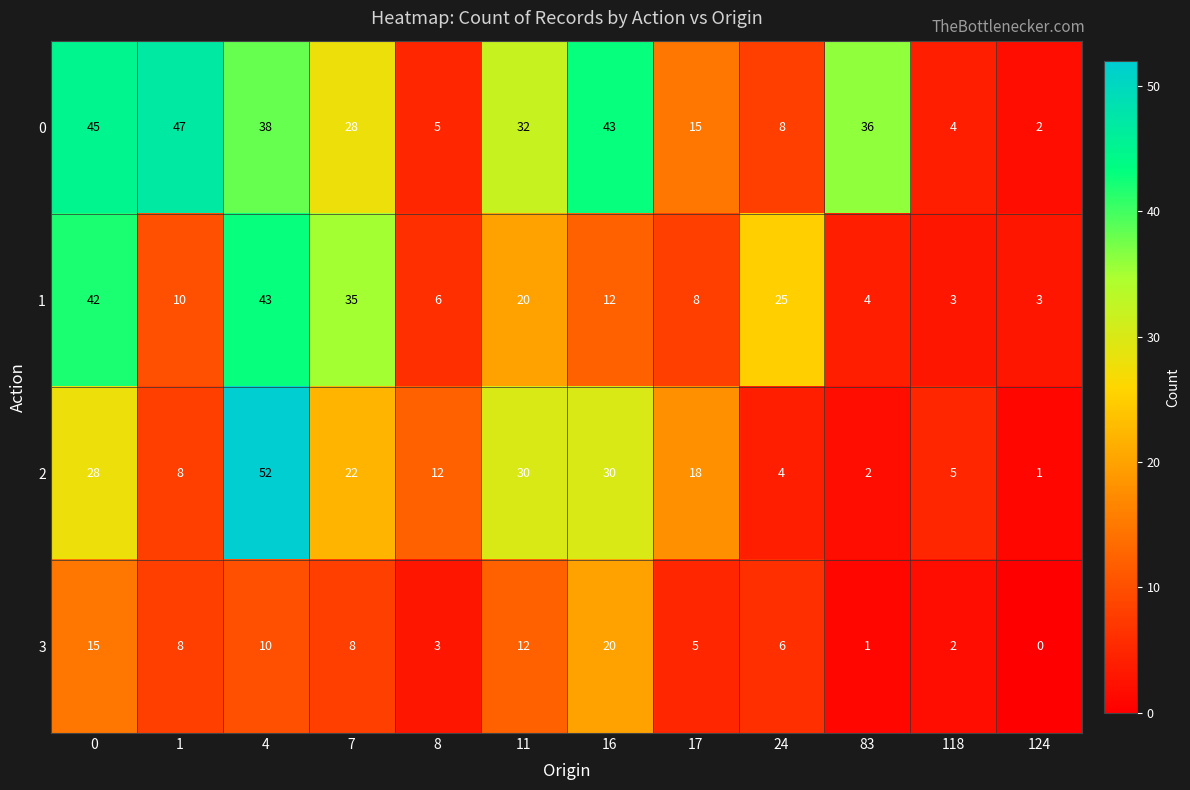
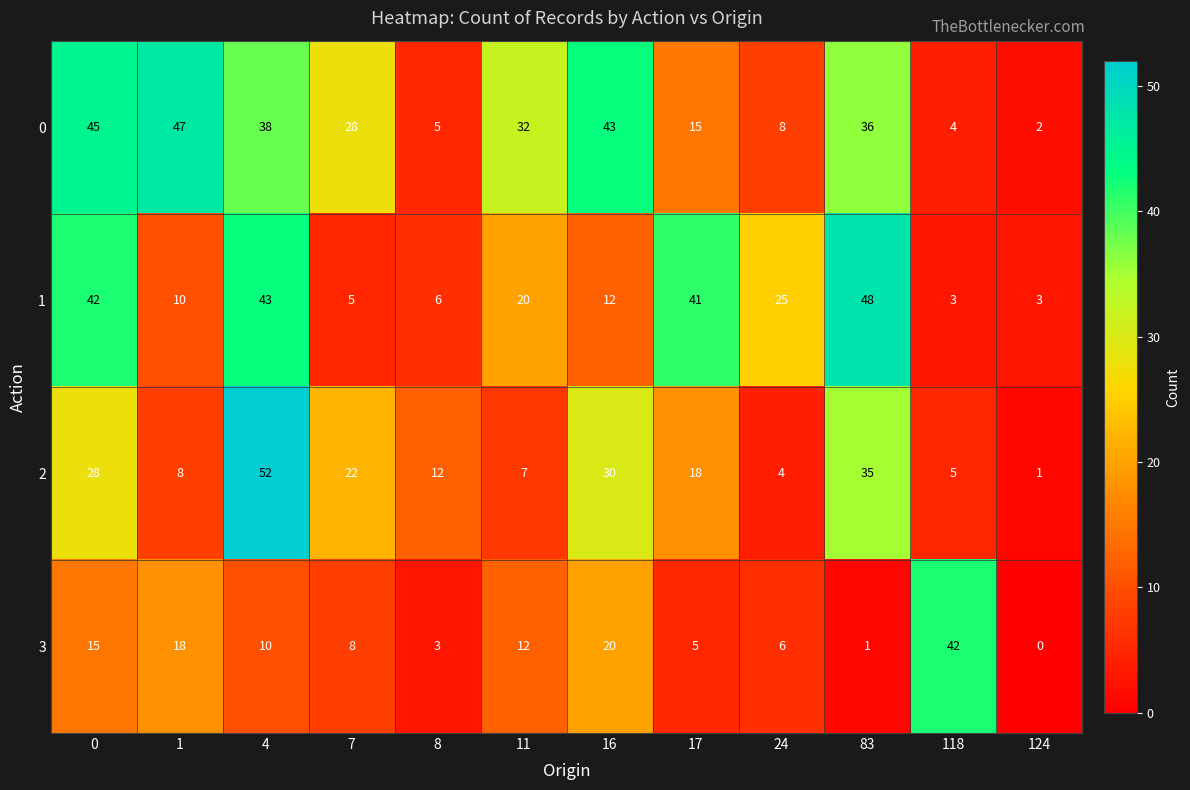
1, 7: 35 -> 5
1, 17: 8 -> 41
1, 83: 4 -> 48
2, 11: 30 -> 7
2, 83: 2 -> 35
3, 1: 8 -> 18
3, 118: 2 -> 42
